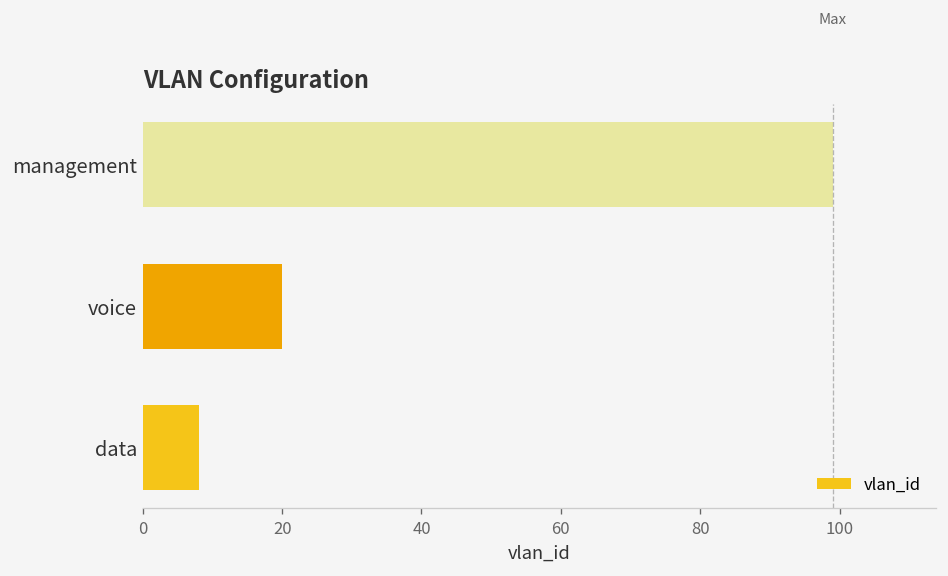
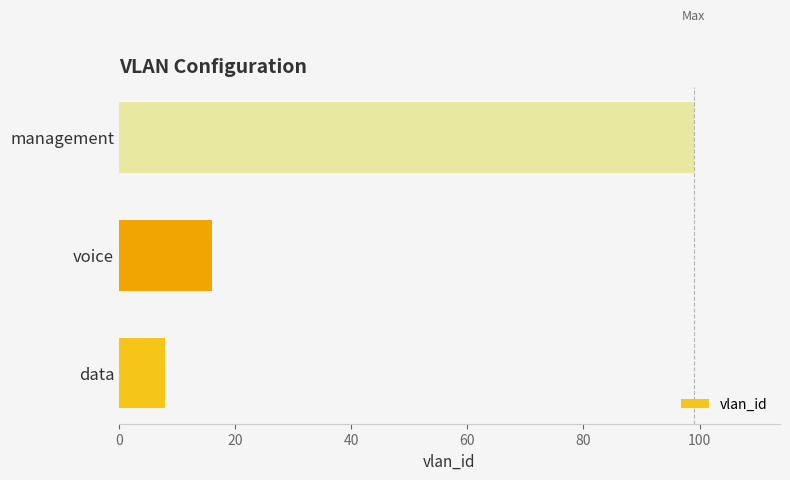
voice: 20 -> 16
